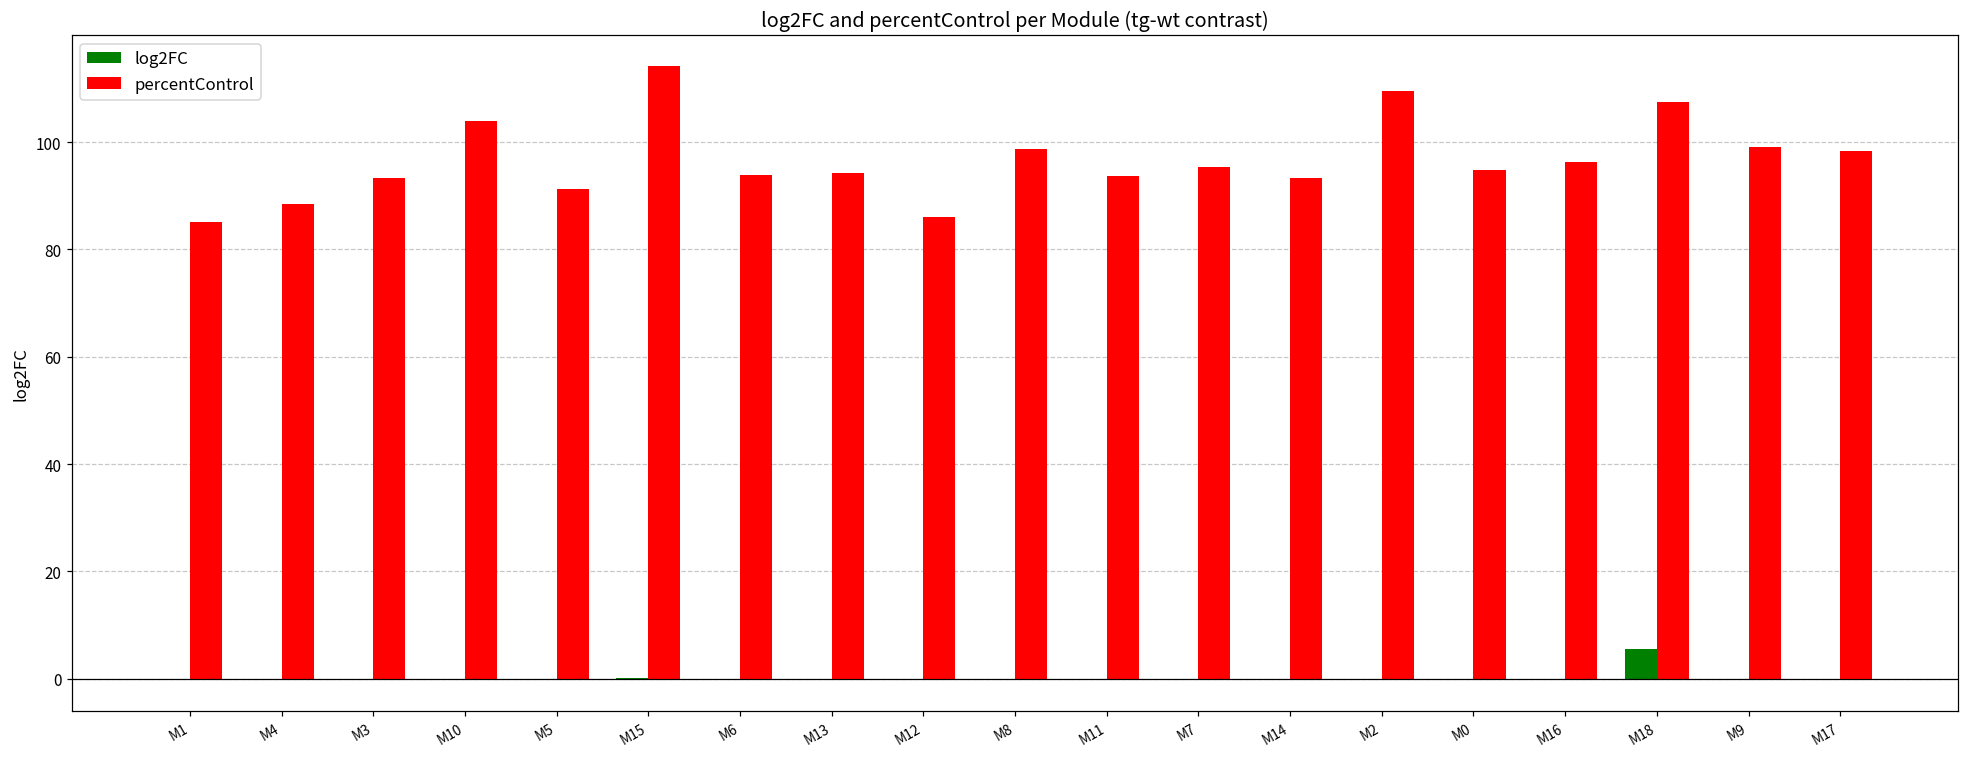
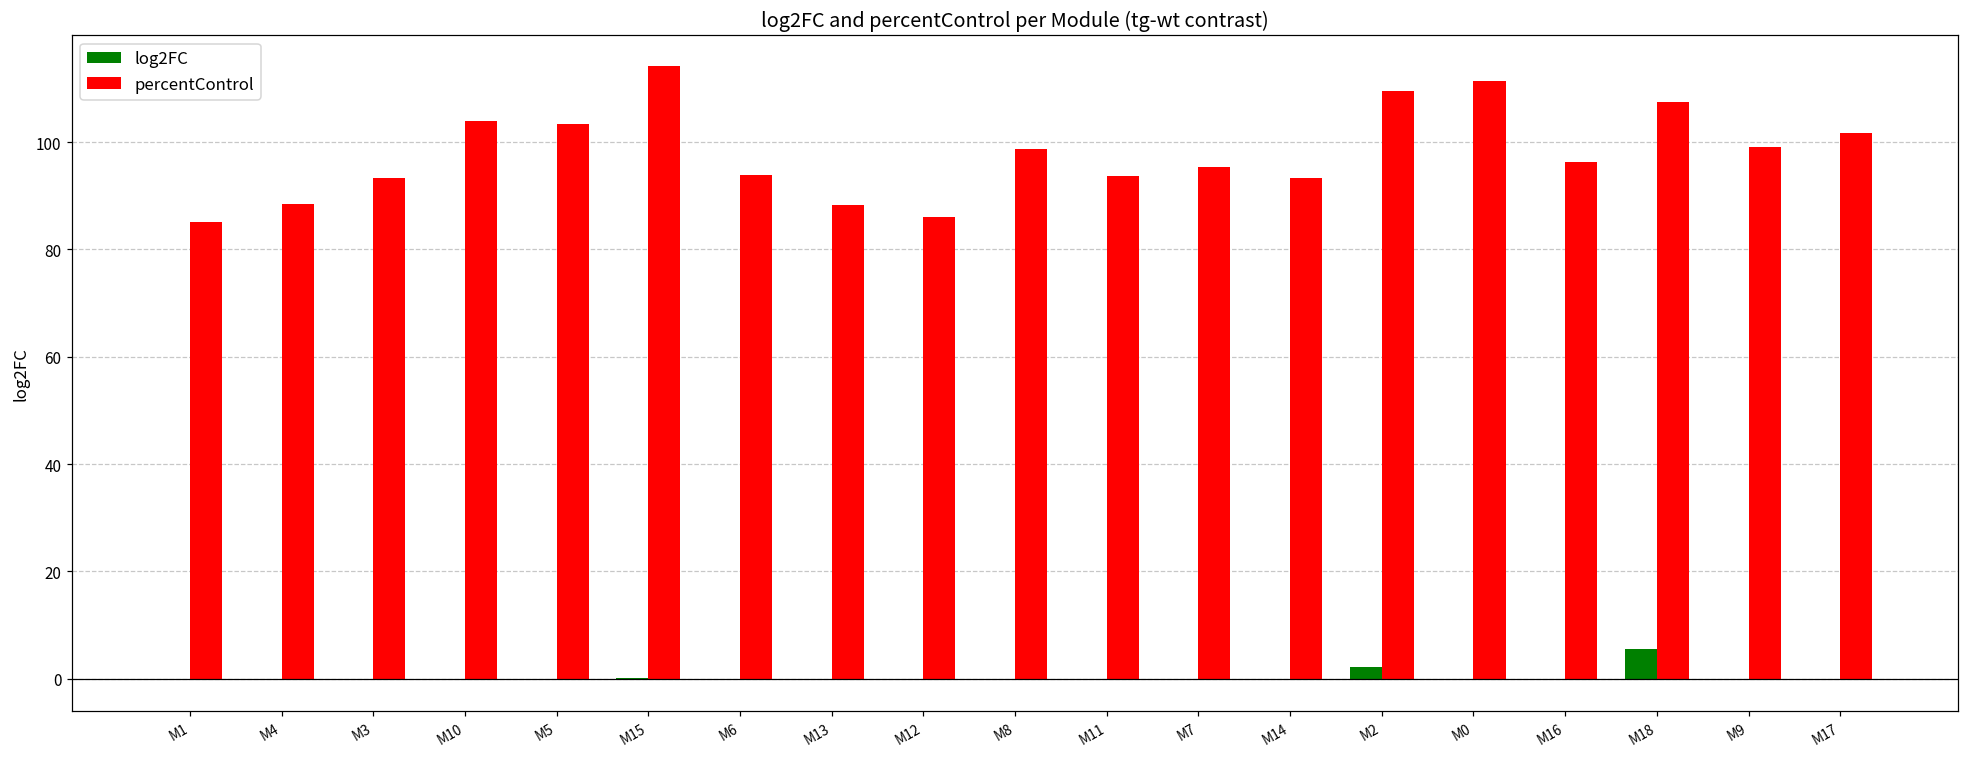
percentControl, M5: 91 -> 103
percentControl, M13: 94 -> 88
log2FC, M2: 0 -> 2
percentControl, M0: 95 -> 111
percentControl, M17: 98 -> 102
